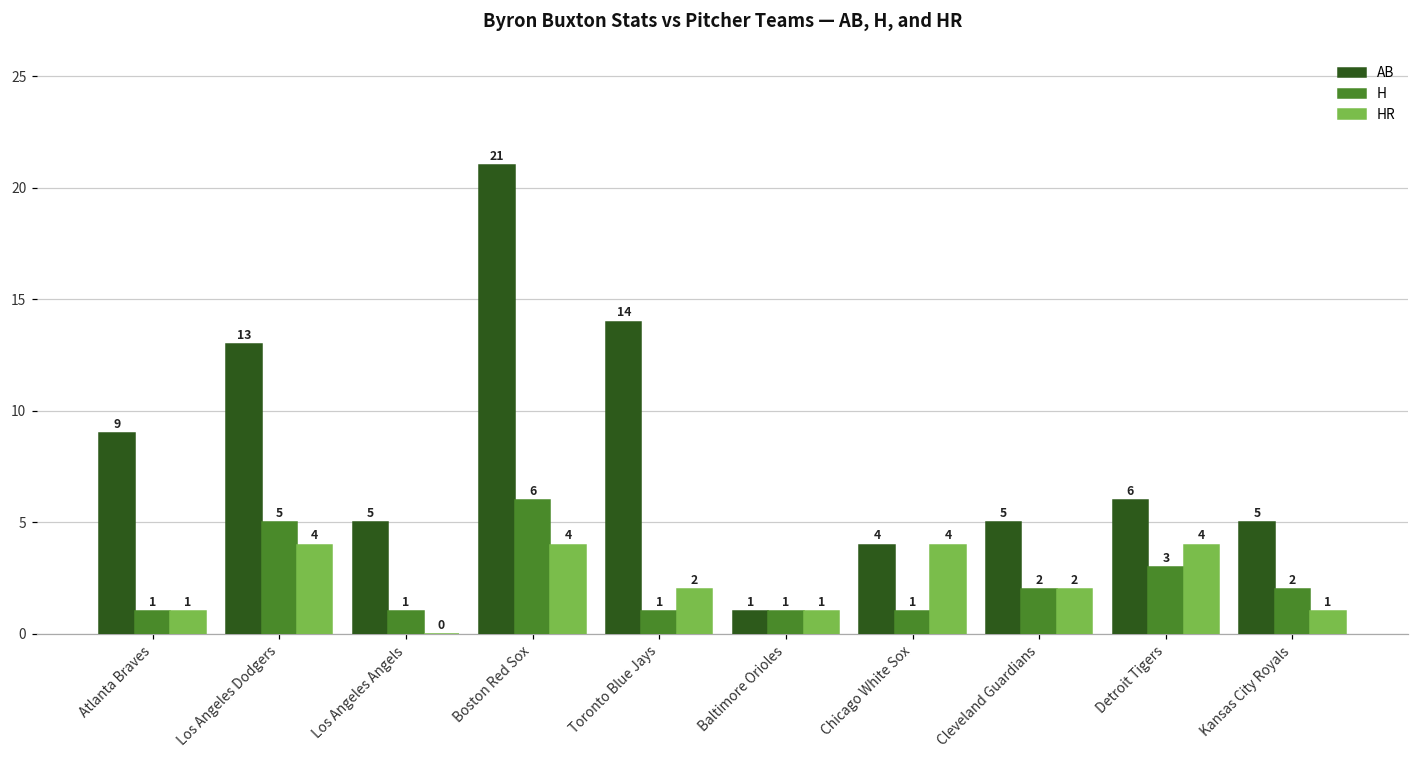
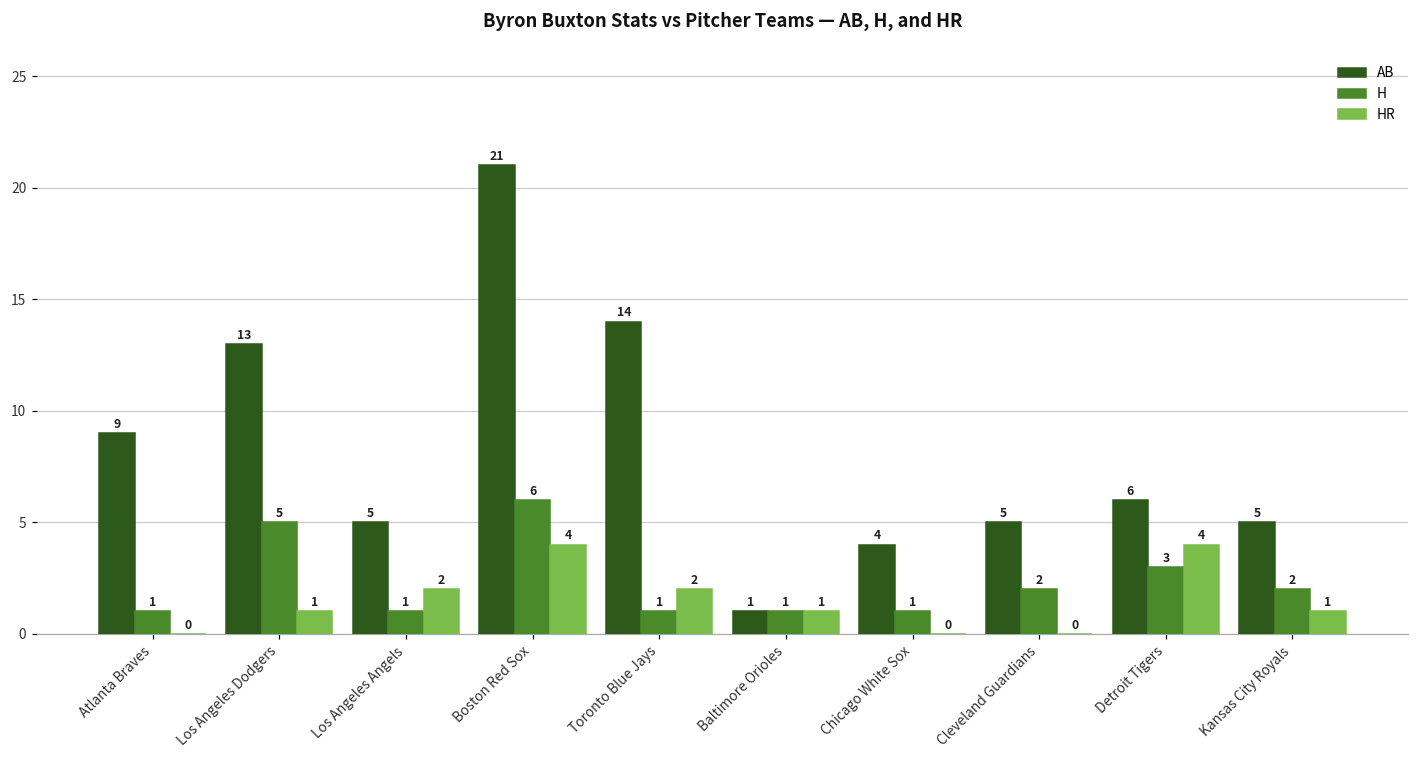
HR, Atlanta Braves: 1 -> 0
HR, Los Angeles Dodgers: 4 -> 1
HR, Los Angeles Angels: 0 -> 2
HR, Chicago White Sox: 4 -> 0
HR, Cleveland Guardians: 2 -> 0
